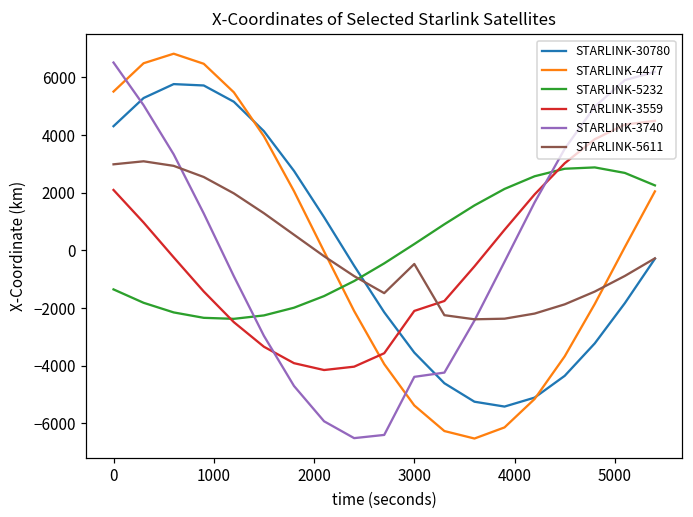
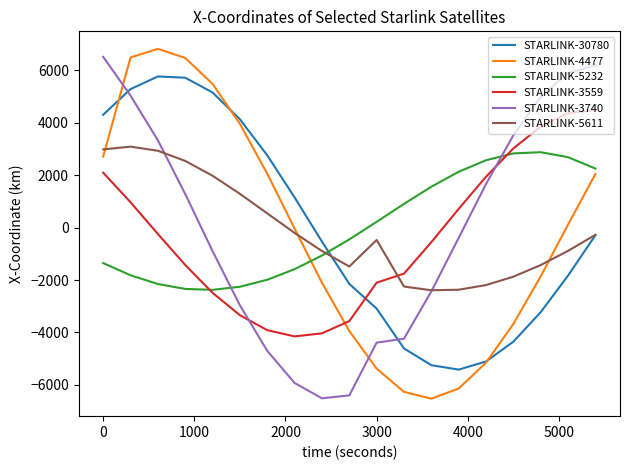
STARLINK-4477, 0: 5500 -> 2700
STARLINK-30780, 3000: -3500 -> -3100
